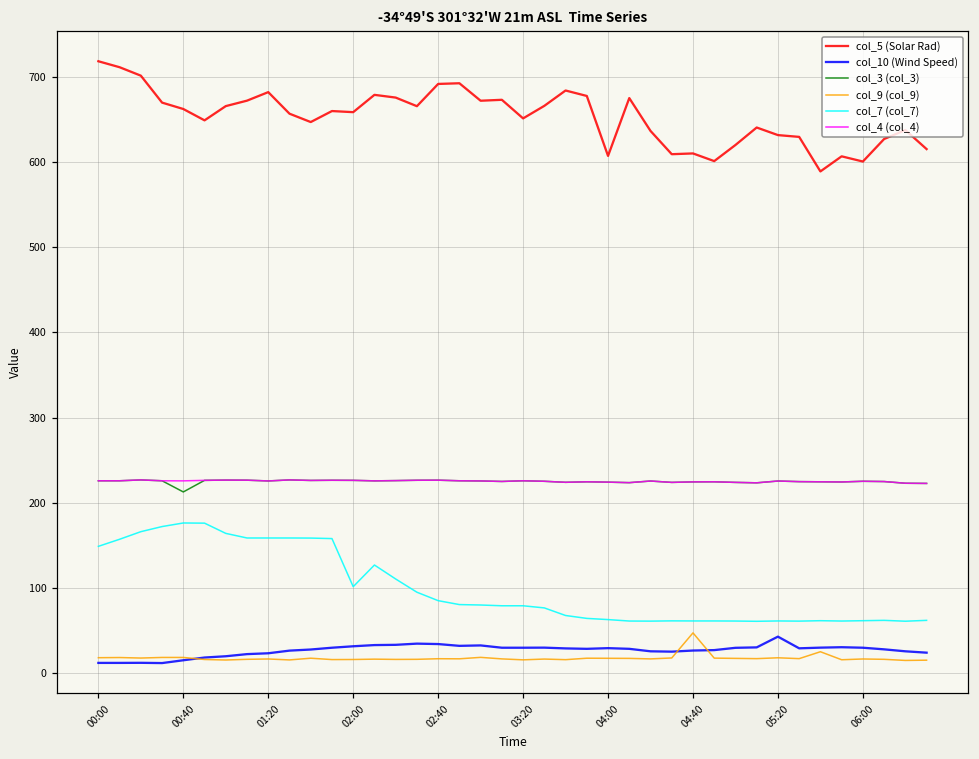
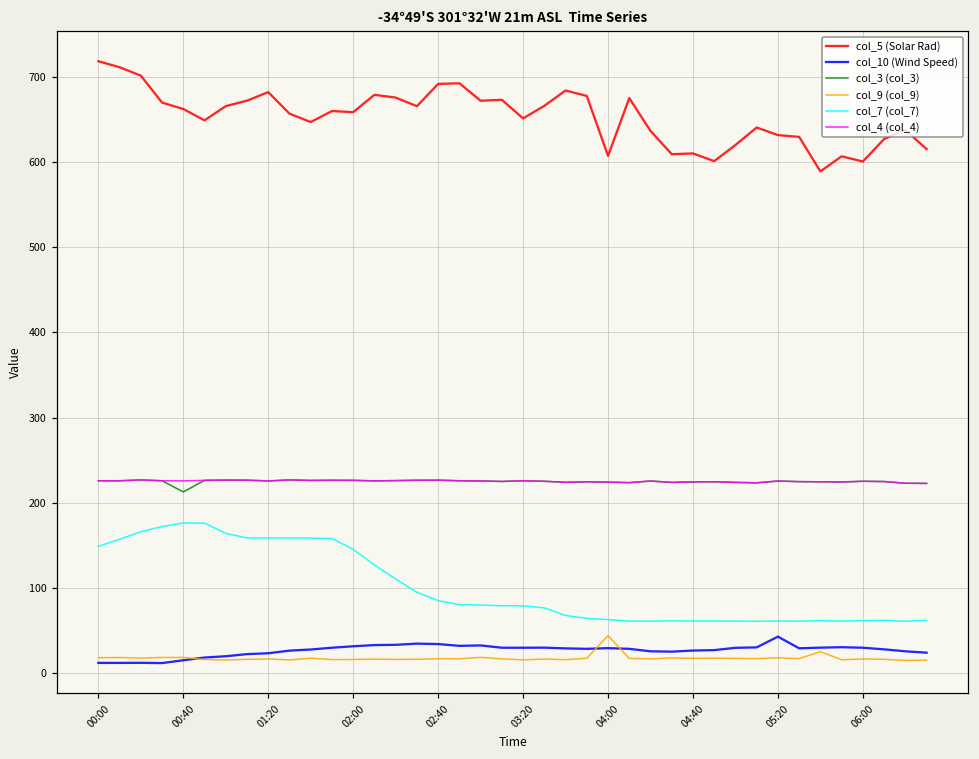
col_7 (col_7), 02:00: 100 -> 150
col_9 (col_9), 04:00: 20 -> 40
col_9 (col_9), 04:40: 50 -> 20
